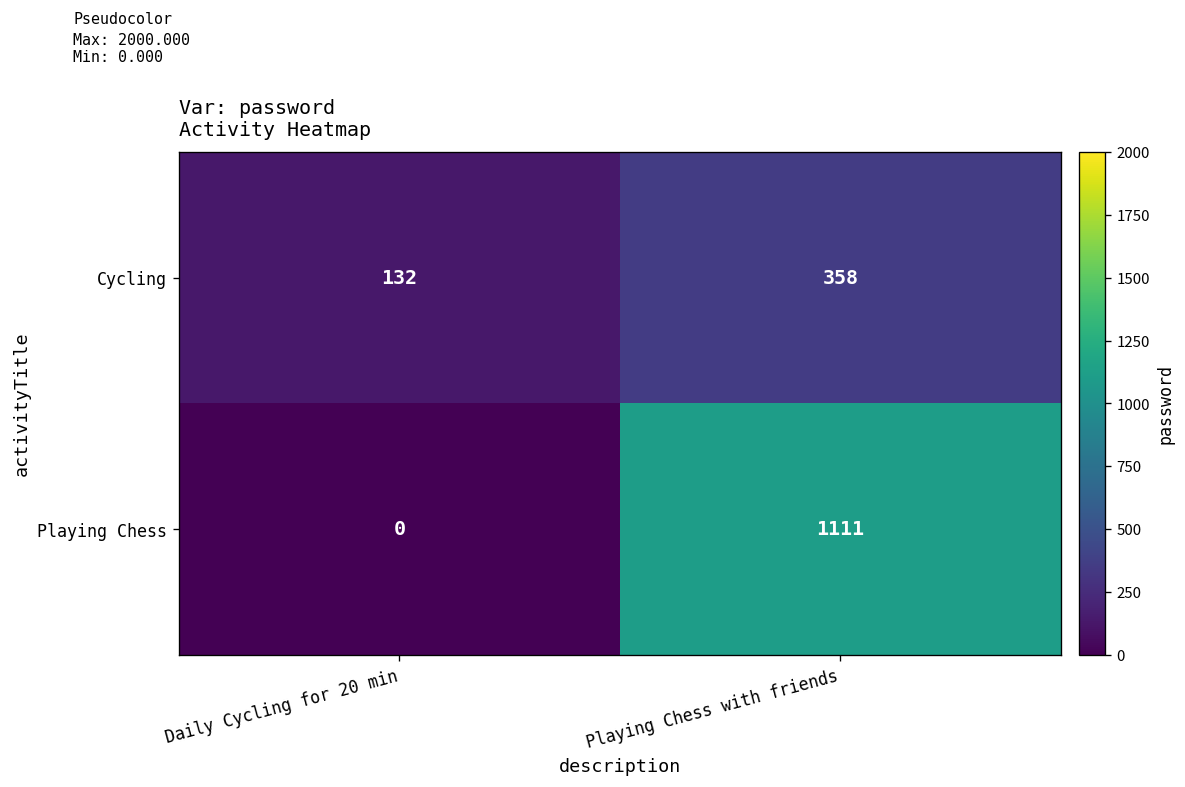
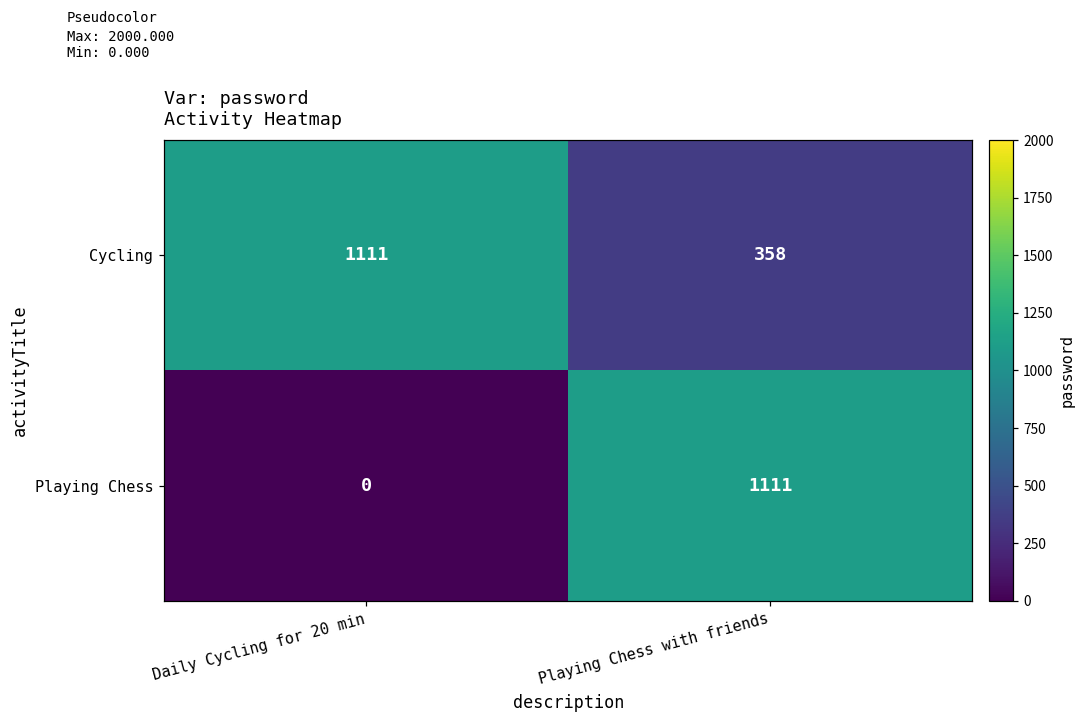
Cycling, Daily Cycling for 20 min: 132 -> 1111
